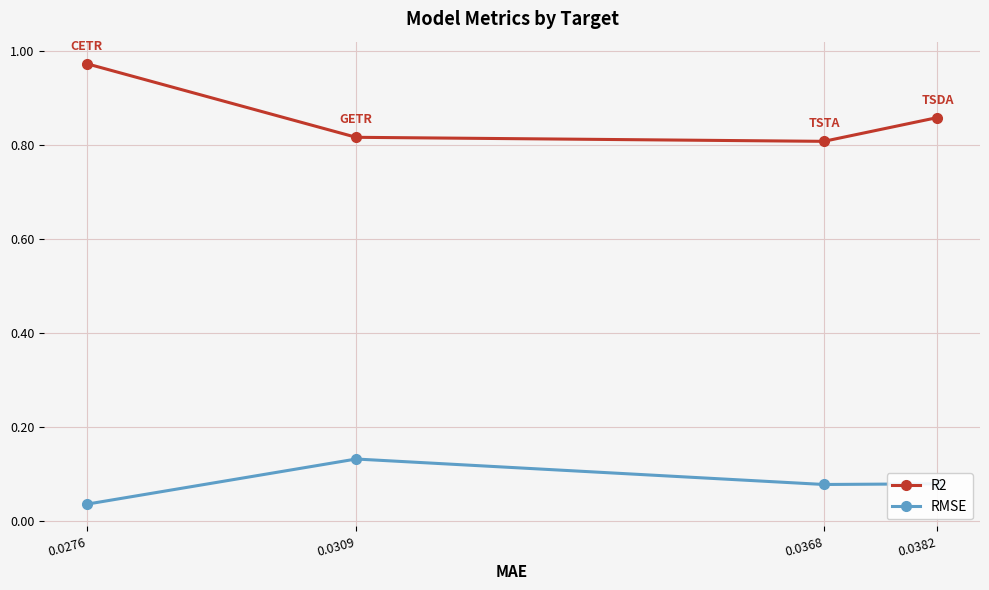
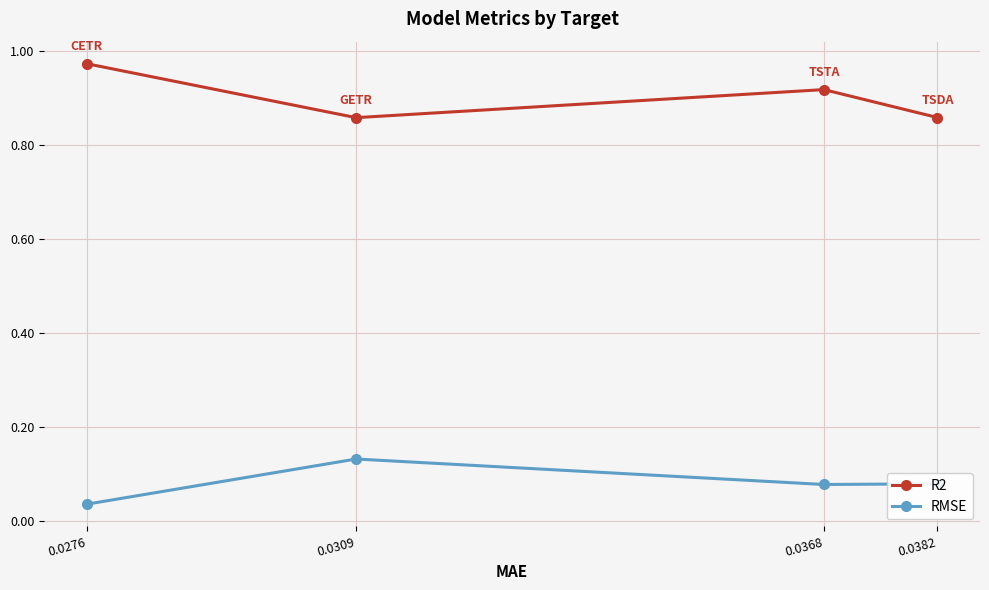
R2, 0.0309: 0.82 -> 0.86
R2, 0.0368: 0.81 -> 0.92
